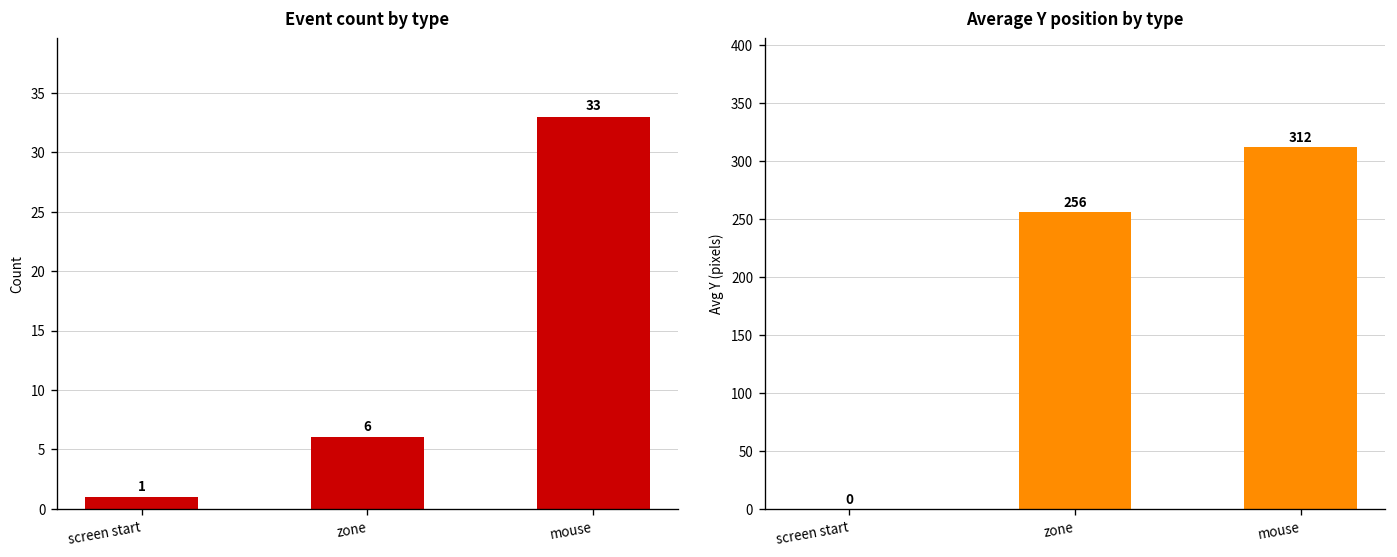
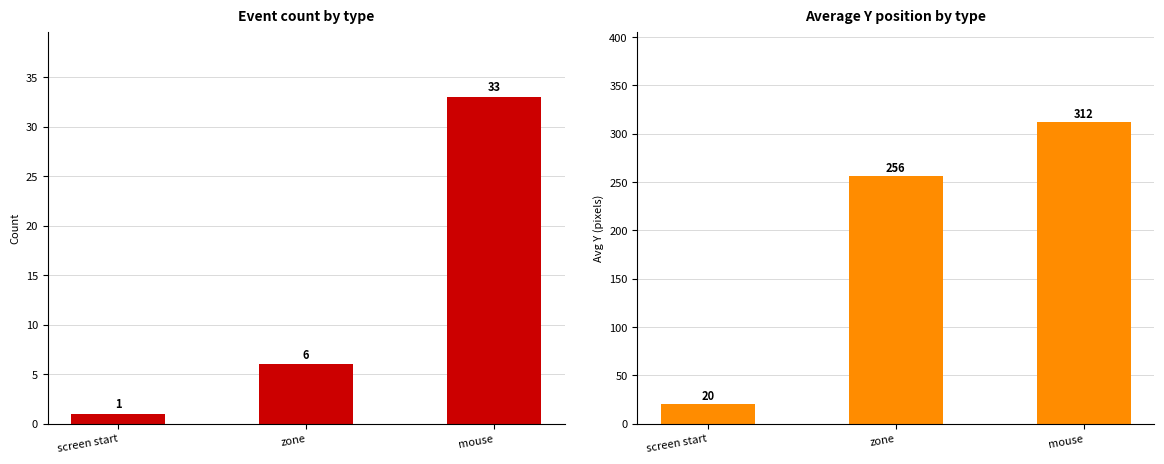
Average Y position by type, screen start: 0 -> 20
